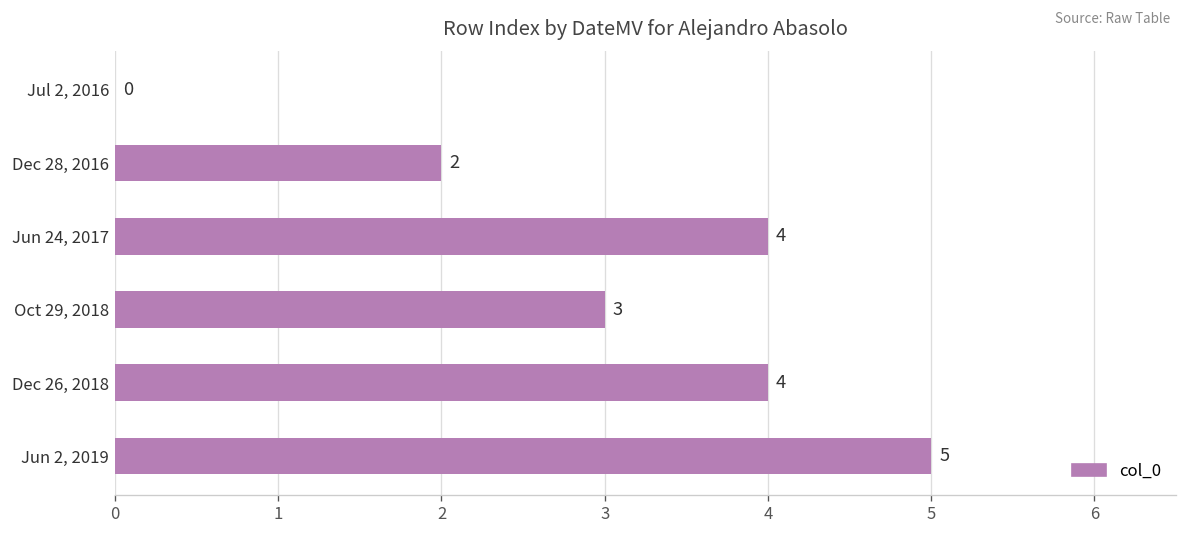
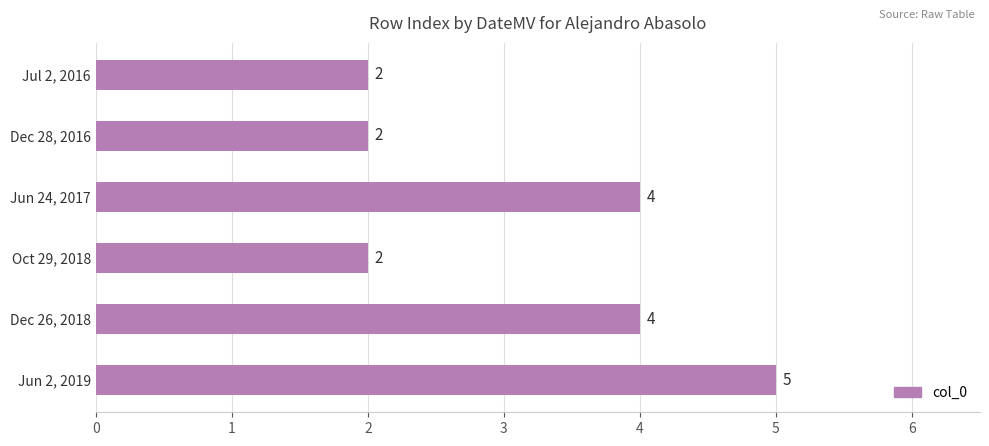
Jul 2, 2016: 0 -> 2
Oct 29, 2018: 3 -> 2
